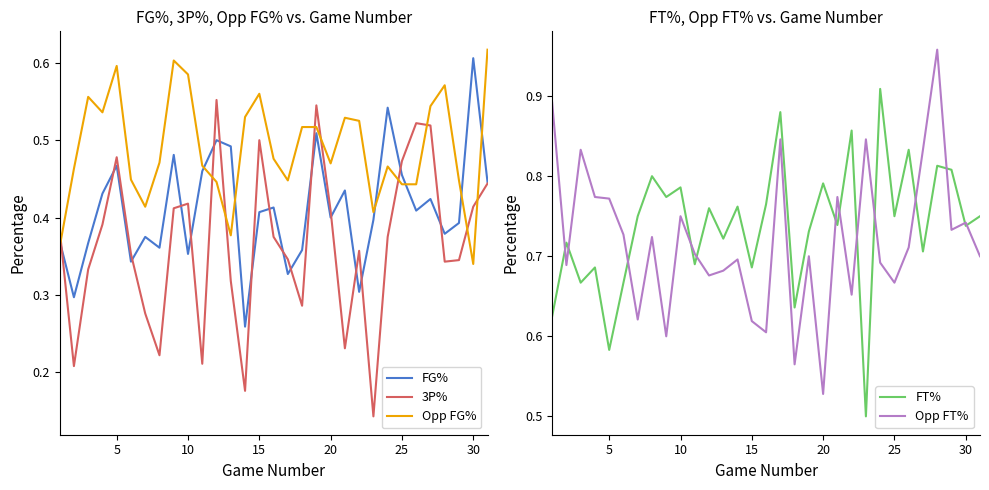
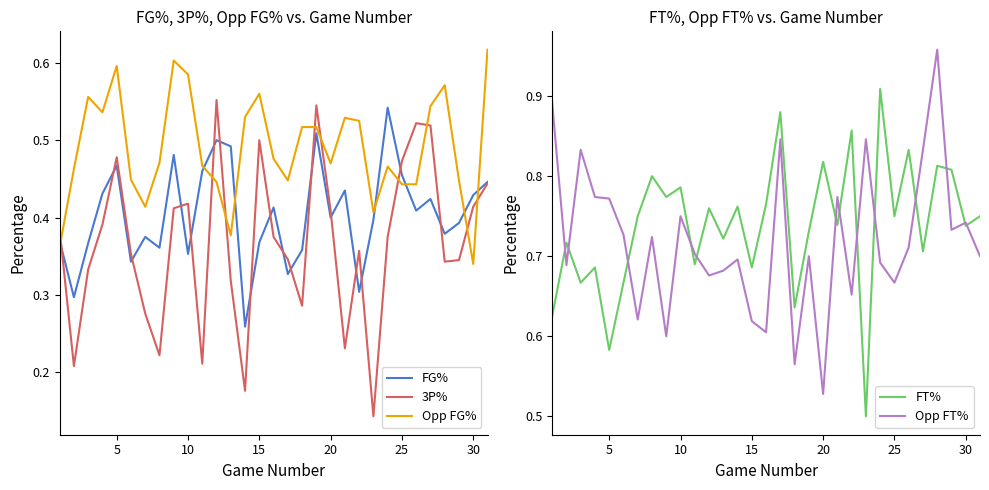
FG%, 3P%, Opp FG% vs. Game Number, FG%, 15: 0.41 -> 0.37
FG%, 3P%, Opp FG% vs. Game Number, FG%, 30: 0.61 -> 0.43
FT%, Opp FT% vs. Game Number, FT%, 20: 0.79 -> 0.82
